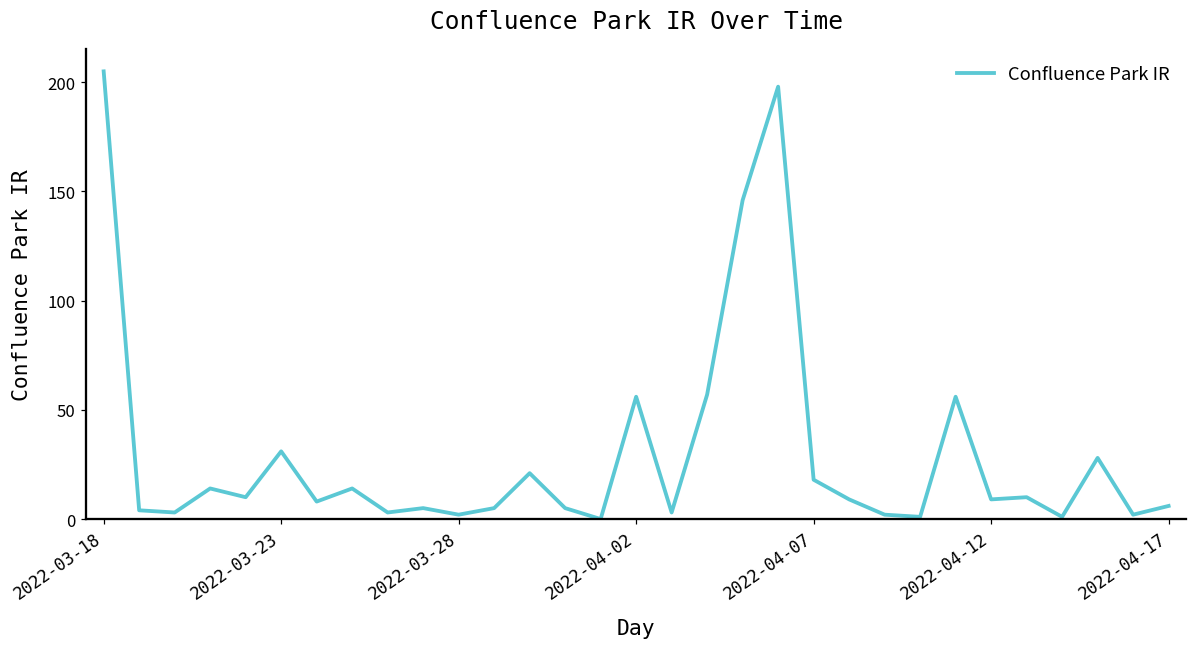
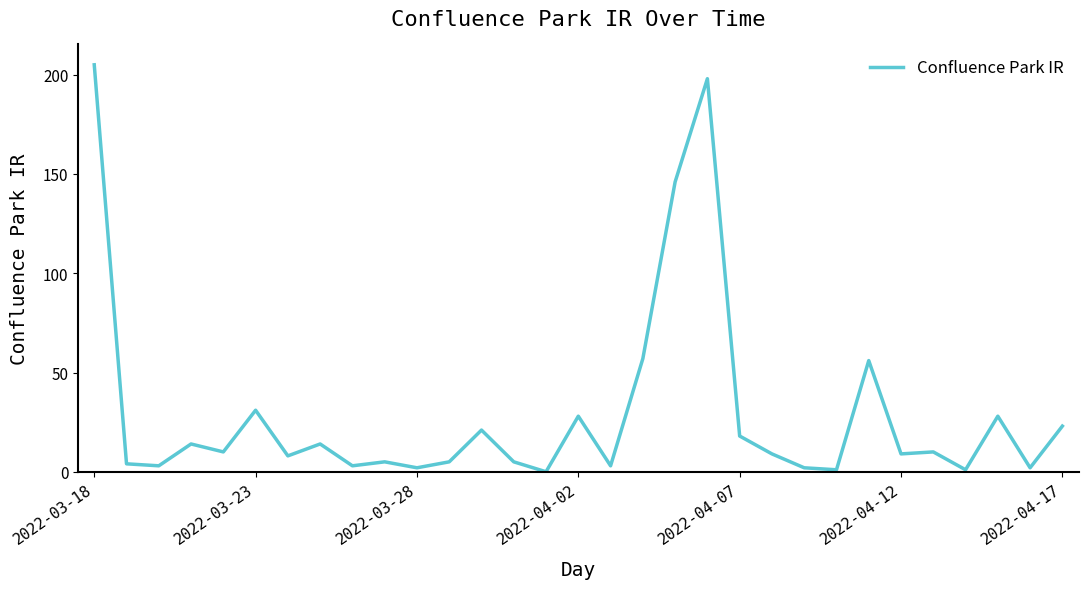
2022-04-02: 56 -> 28
2022-04-17: 6 -> 23
